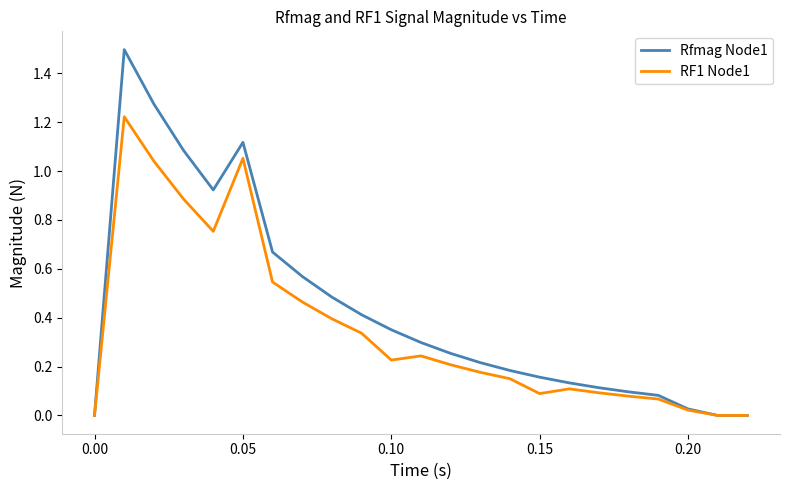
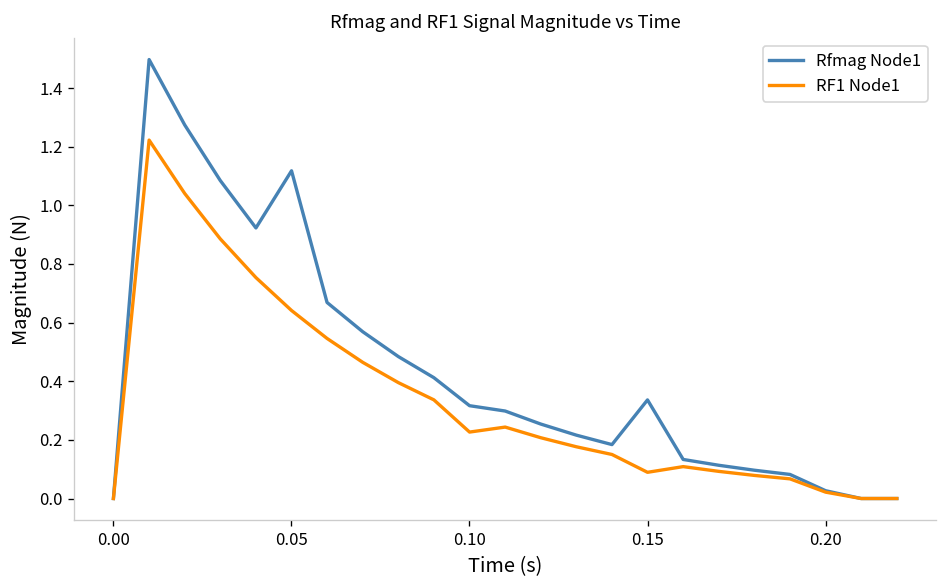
RF1 Node1, 0.05: 1.05 -> 0.64
Rfmag Node1, 0.10: 0.35 -> 0.32
Rfmag Node1, 0.15: 0.16 -> 0.34
